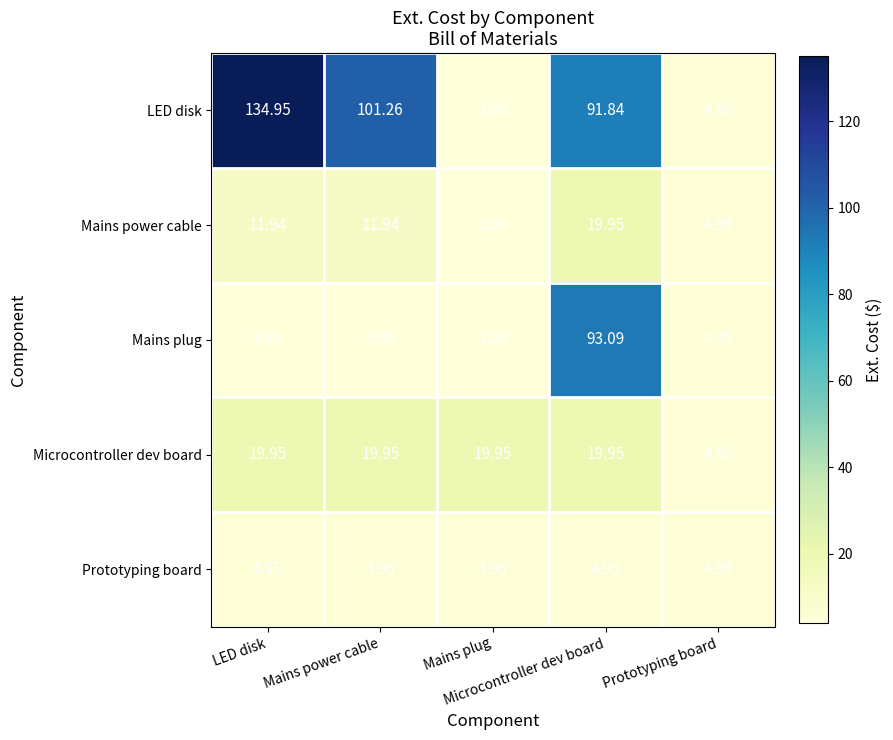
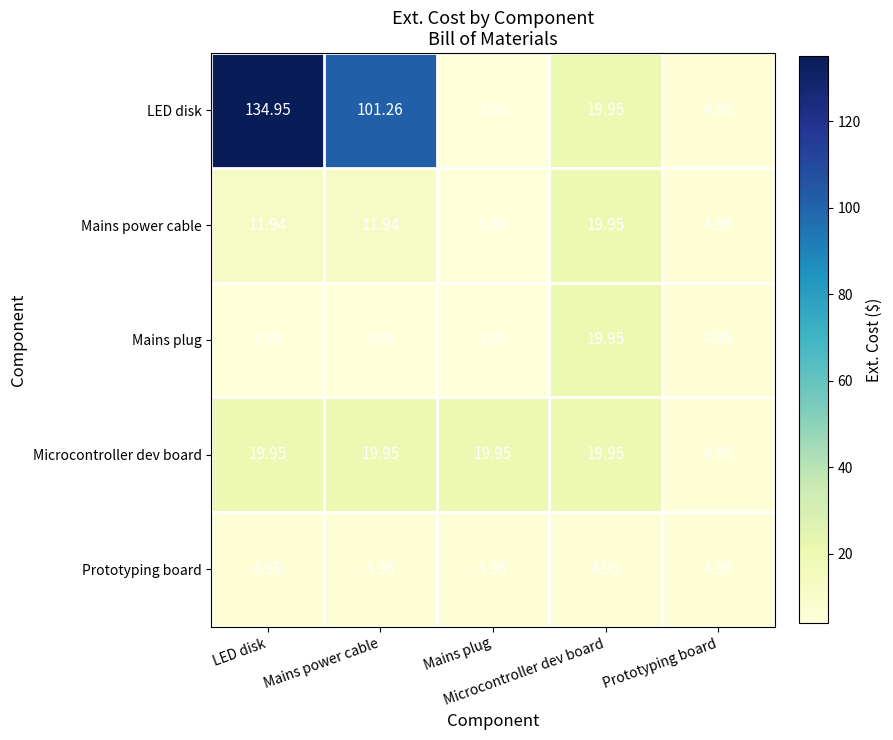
LED disk, Microcontroller dev board: 91.84 -> 19.95
Mains plug, Microcontroller dev board: 93.09 -> 19.95
